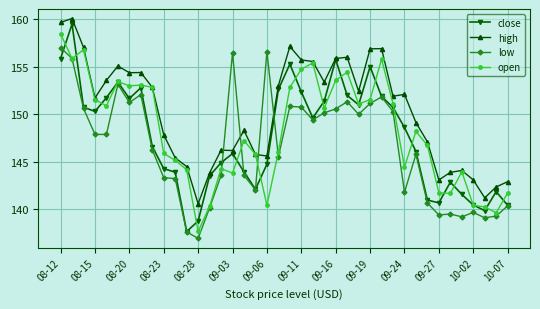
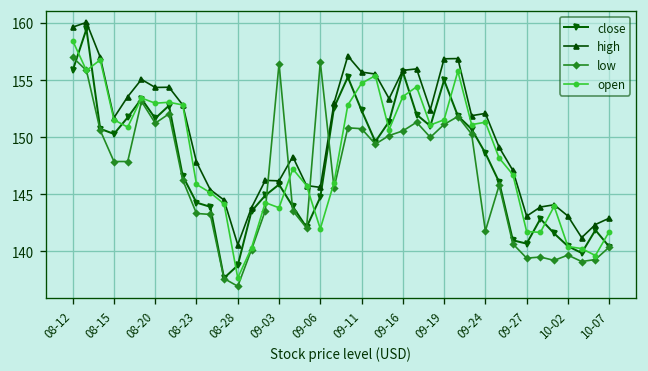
open, 09-06: 140 -> 142
open, 09-24: 144 -> 151
